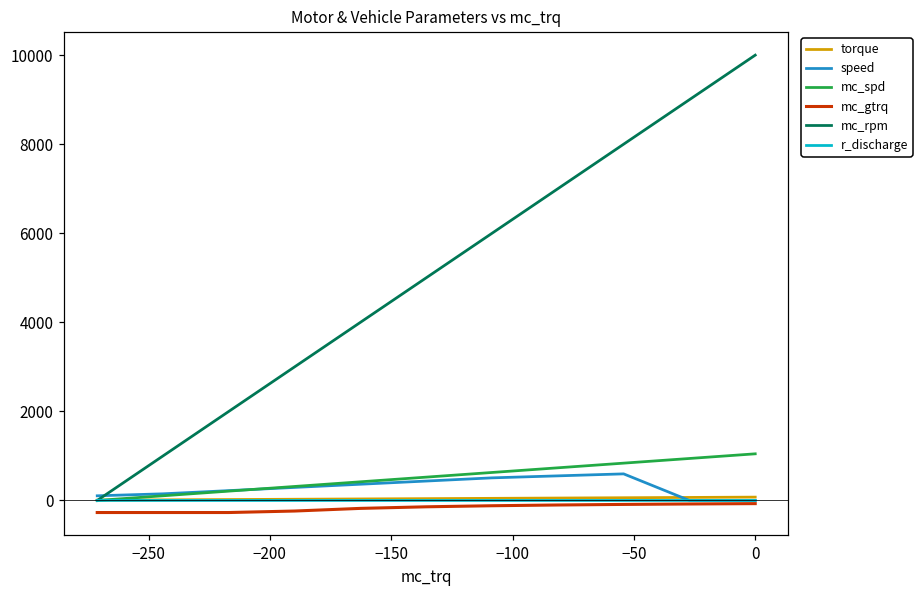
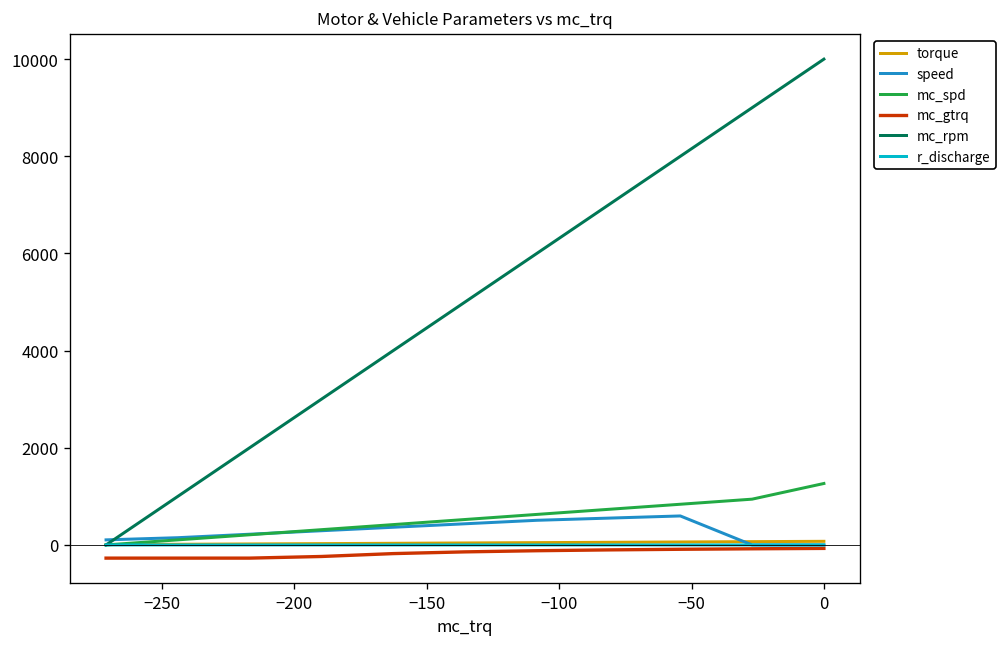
mc_spd, 0: 1000 -> 1300
